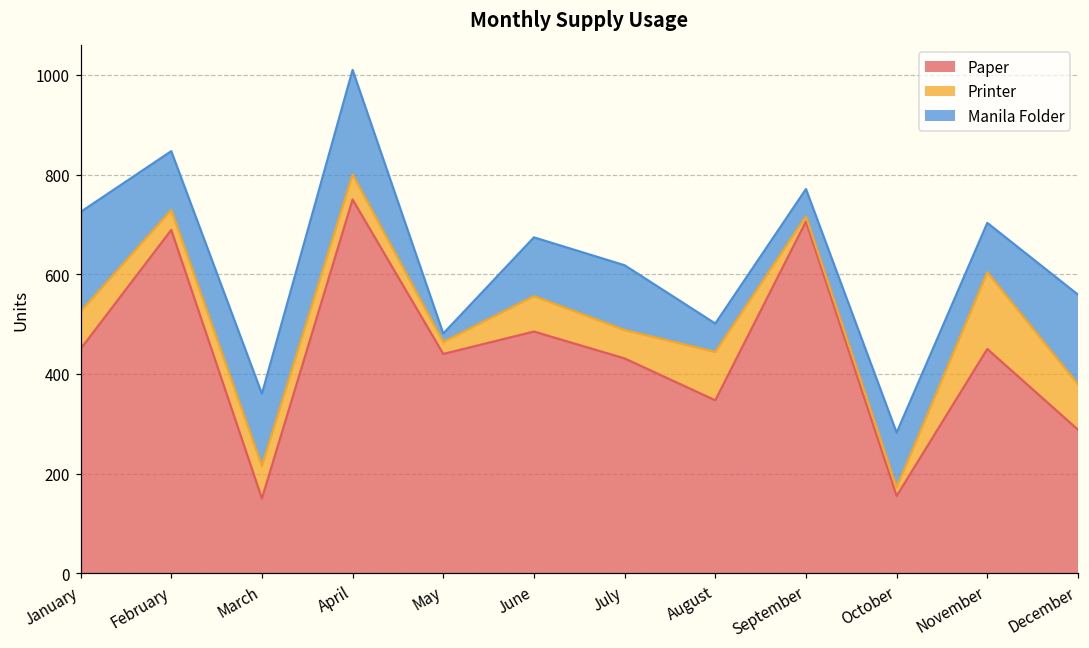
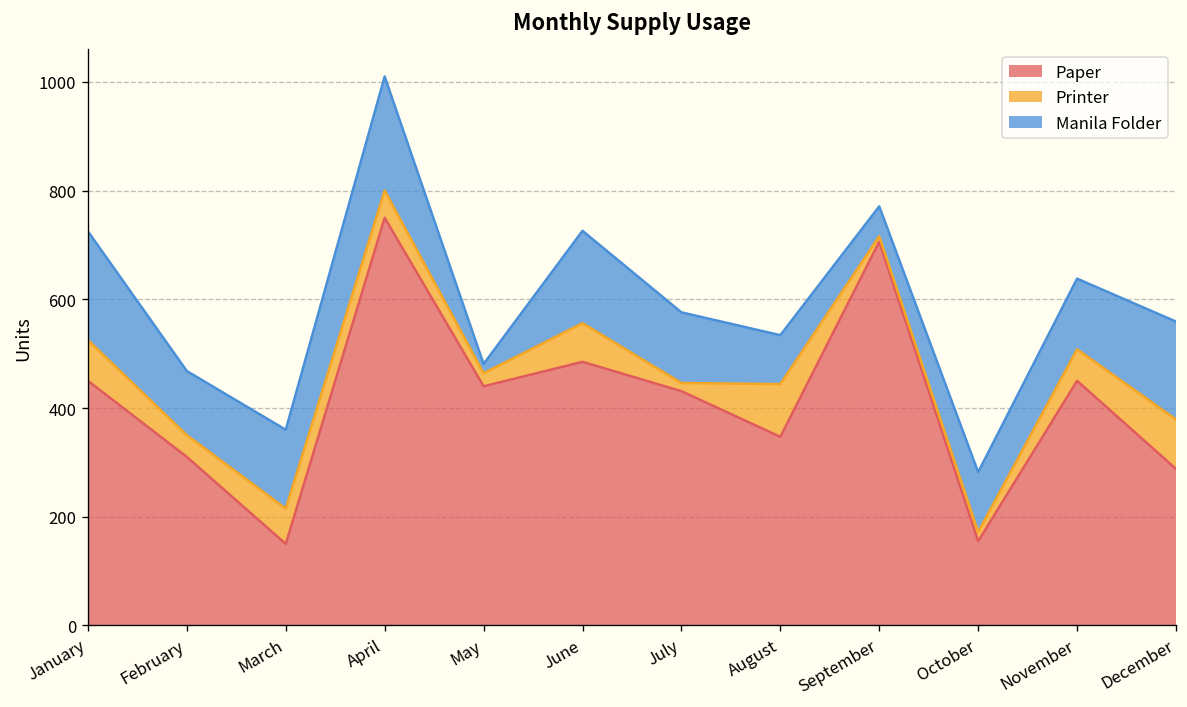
Paper, February: 690 -> 310
Manila Folder, June: 120 -> 170
Printer, July: 60 -> 20
Manila Folder, August: 60 -> 90
Printer, November: 150 -> 60
Manila Folder, November: 100 -> 130
